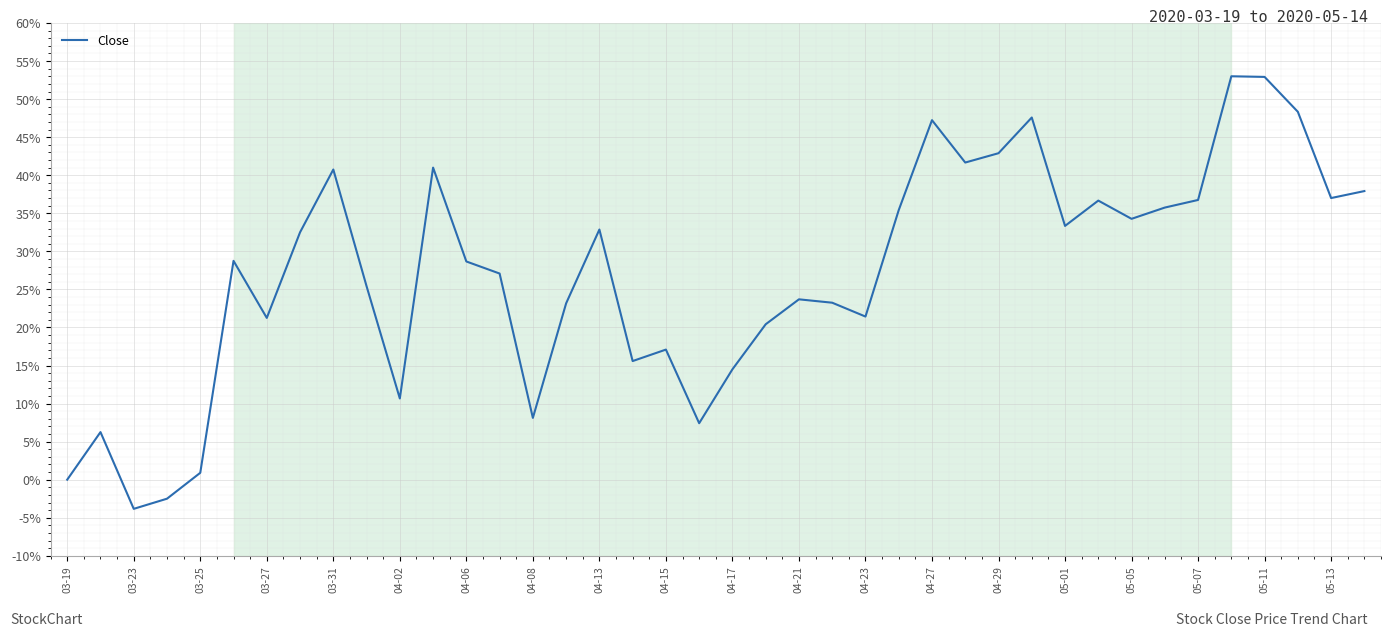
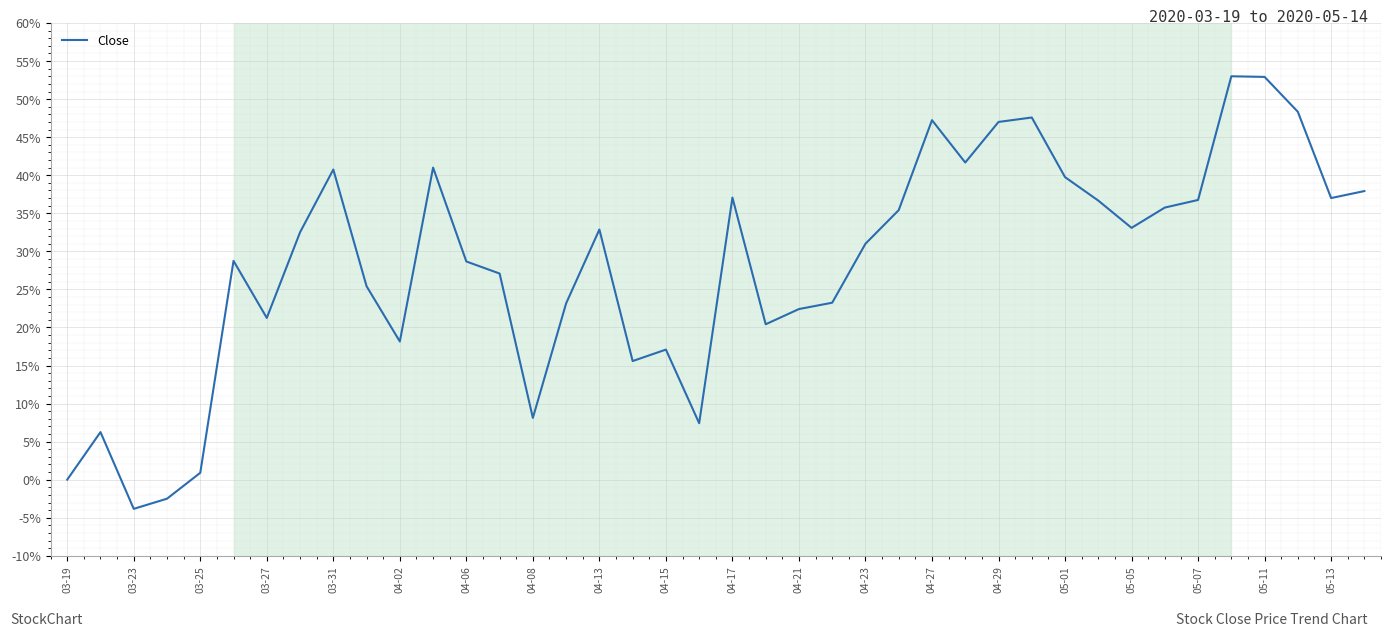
04-02: 11% -> 18%
04-17: 14% -> 37%
04-21: 24% -> 22%
04-23: 21% -> 31%
04-29: 43% -> 47%
05-01: 33% -> 40%
05-05: 34% -> 33%
